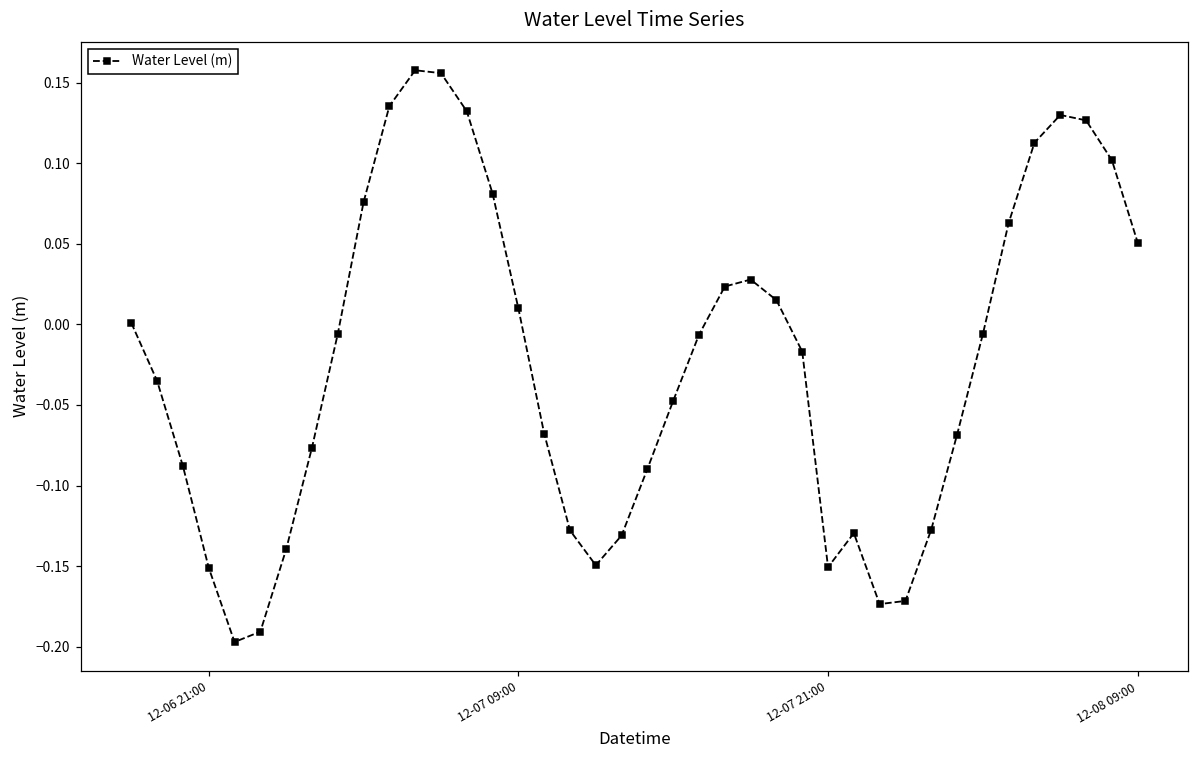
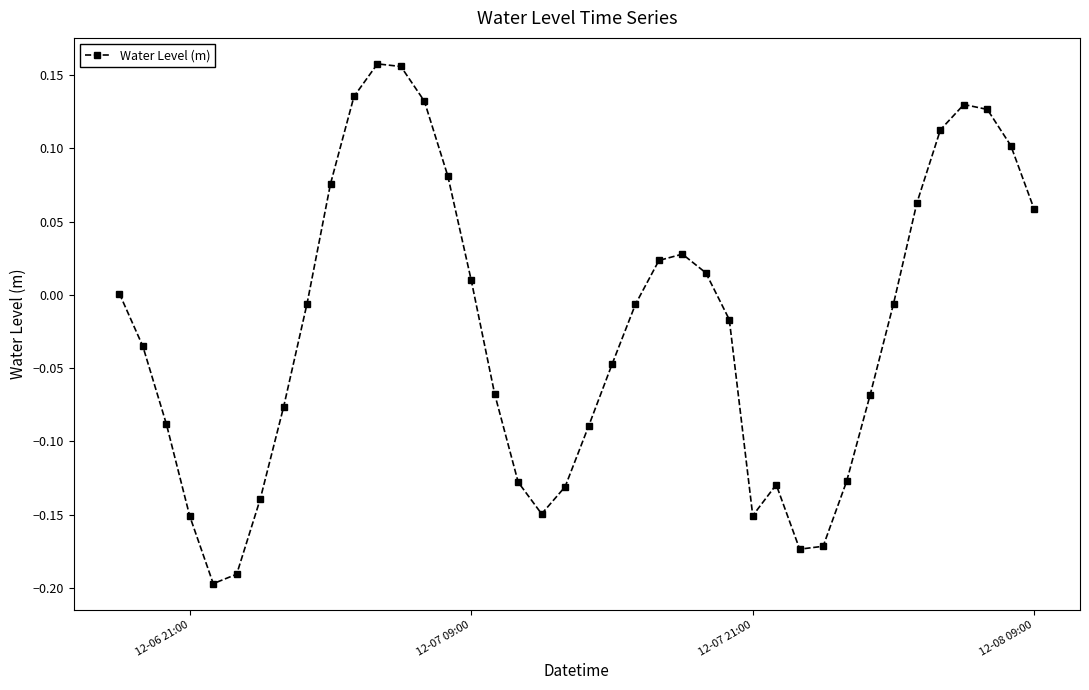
12-08 09:00: 0.051 -> 0.058
